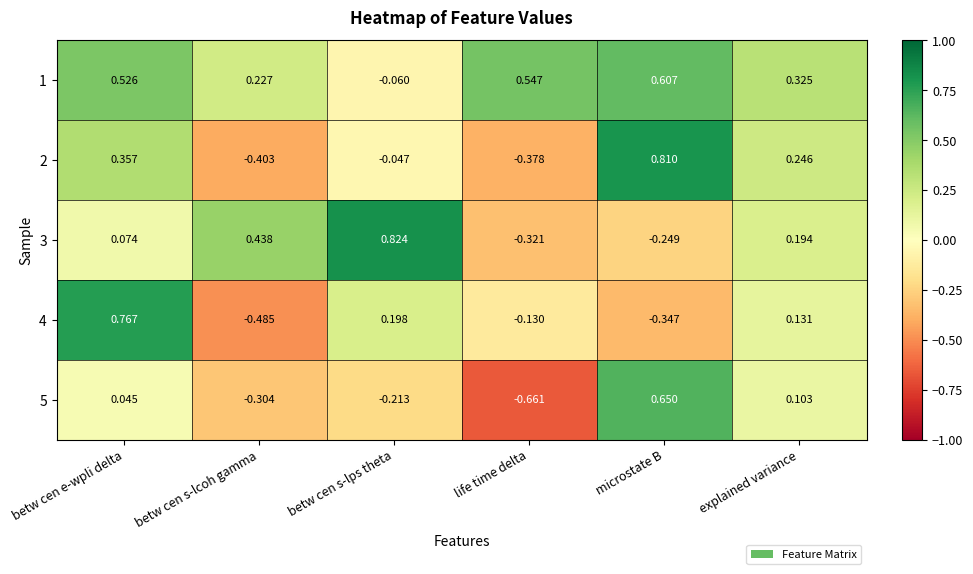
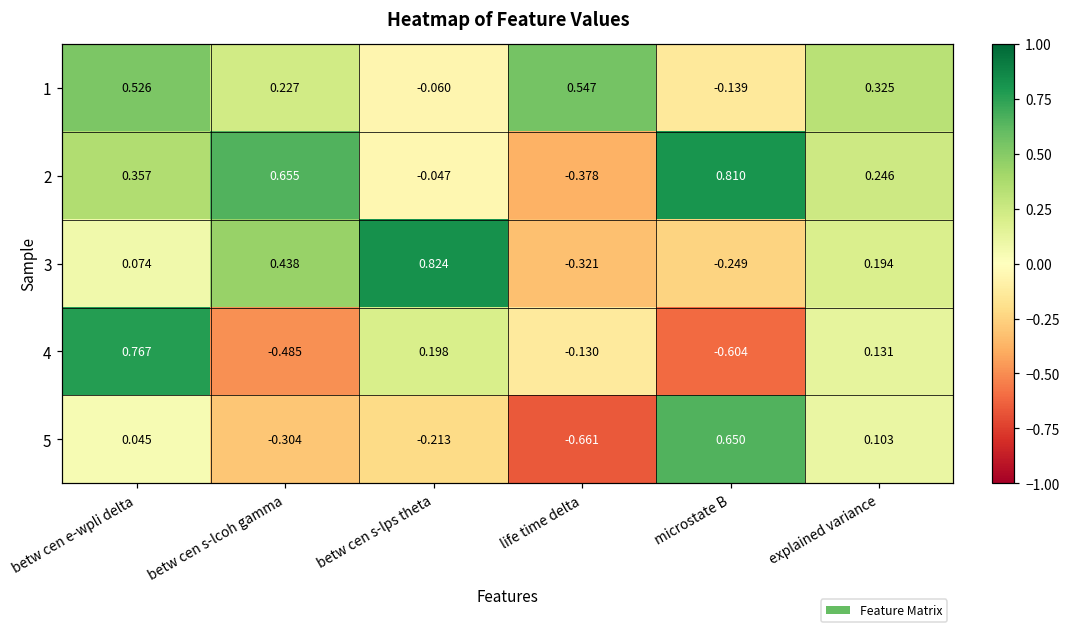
1, microstate B: 0.607 -> -0.139
2, betw cen s-lcoh gamma: -0.403 -> 0.655
4, microstate B: -0.347 -> -0.604
